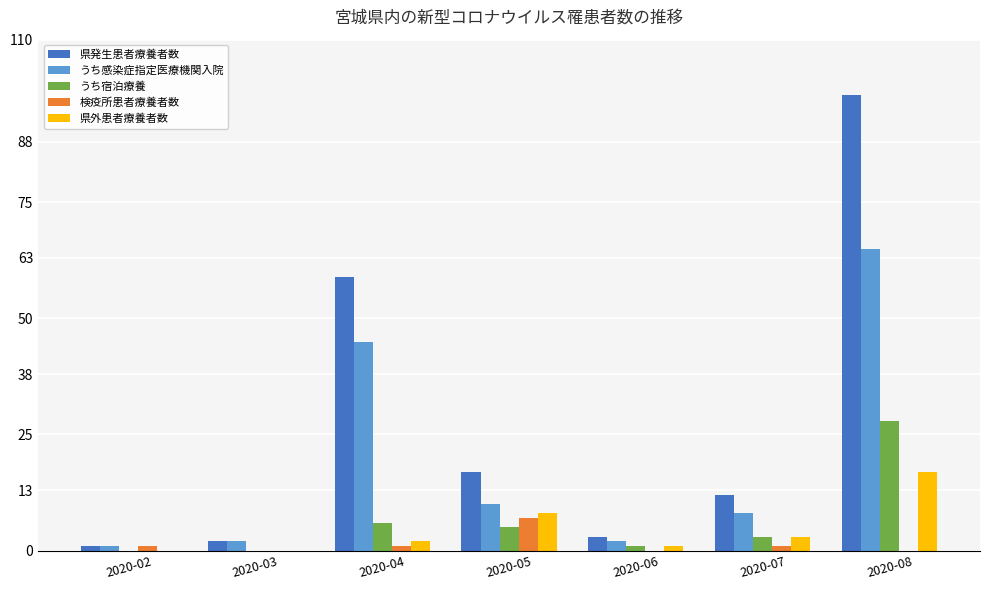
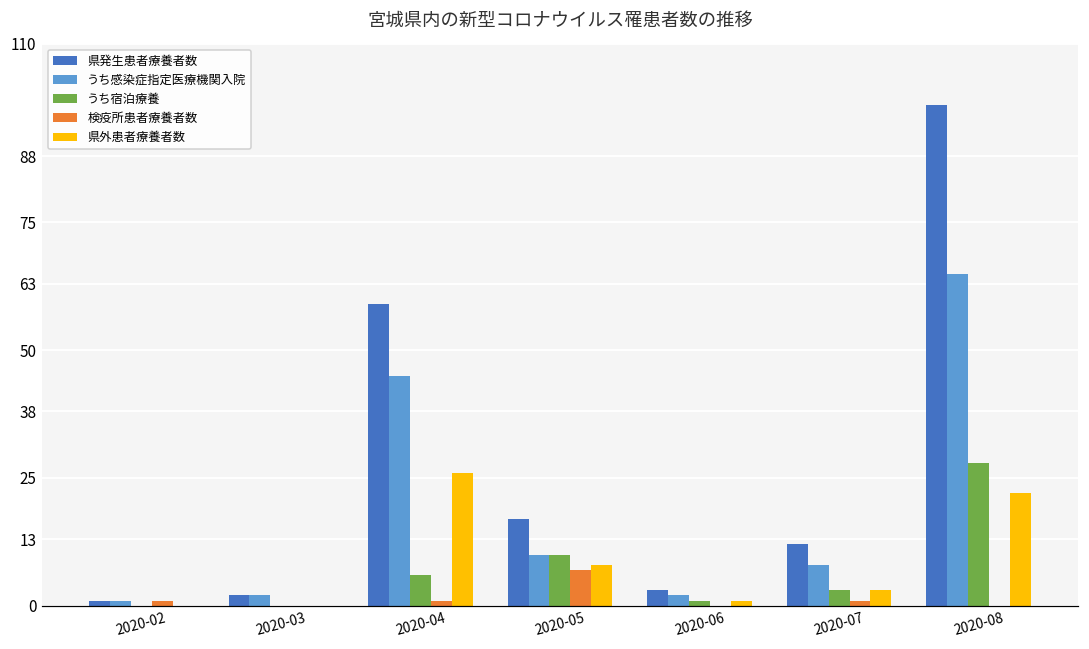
県外患者療養者数, 2020-04: 2 -> 26
うち宿泊療養, 2020-05: 5 -> 10
県外患者療養者数, 2020-08: 17 -> 22
